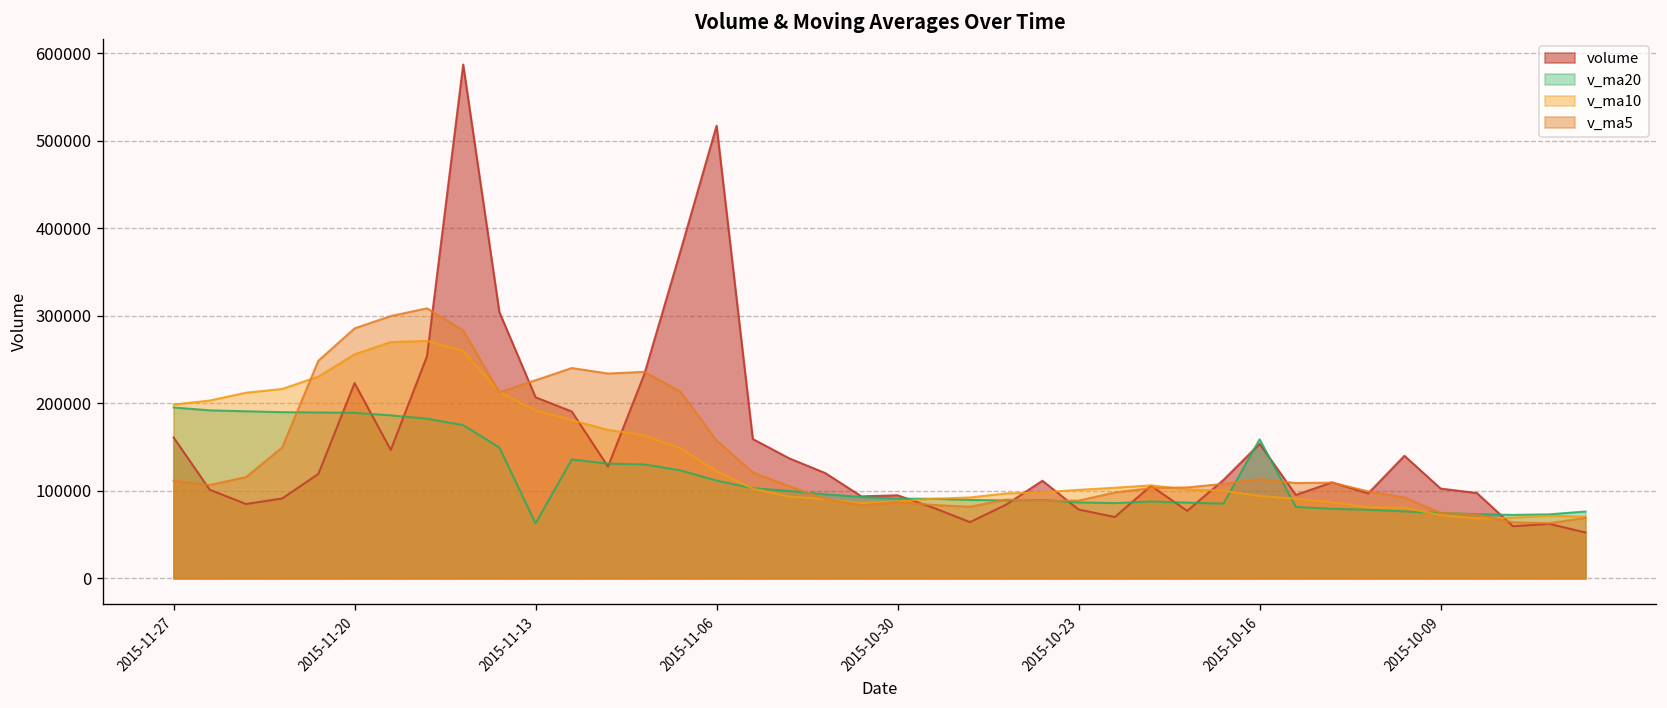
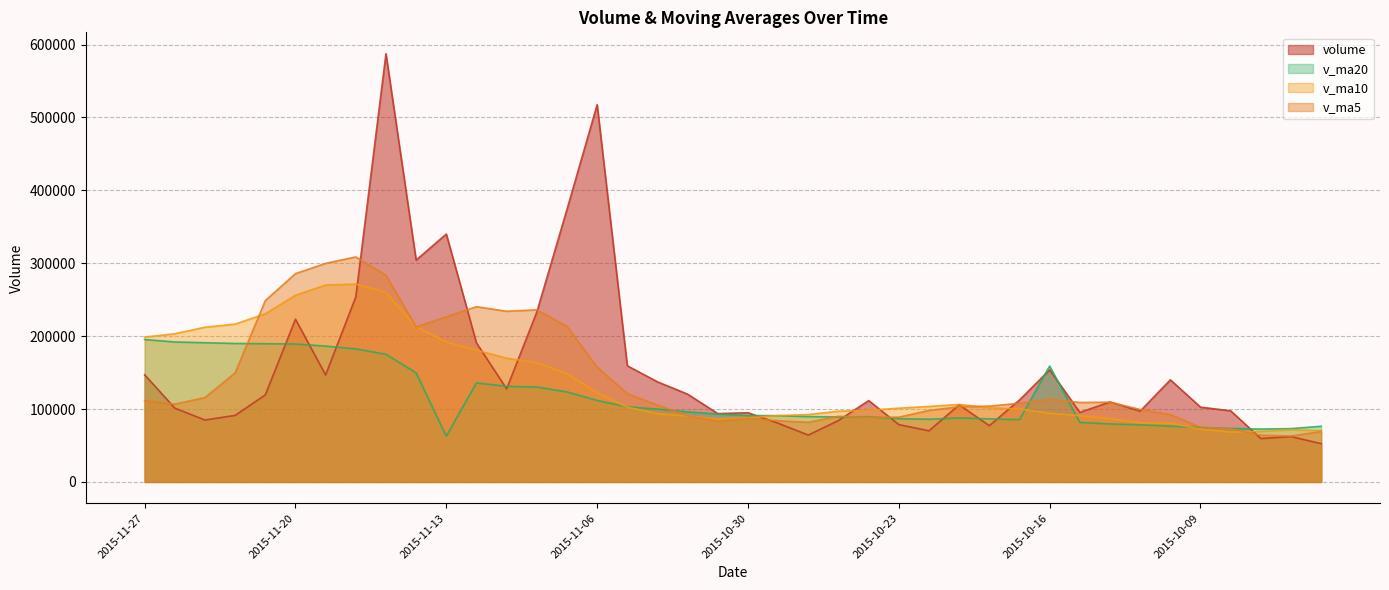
volume, 2015-11-27: 160000 -> 150000
volume, 2015-11-13: 210000 -> 340000
